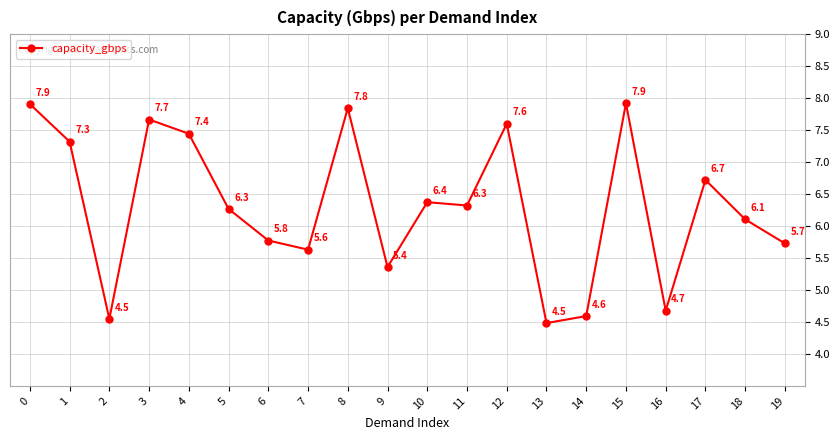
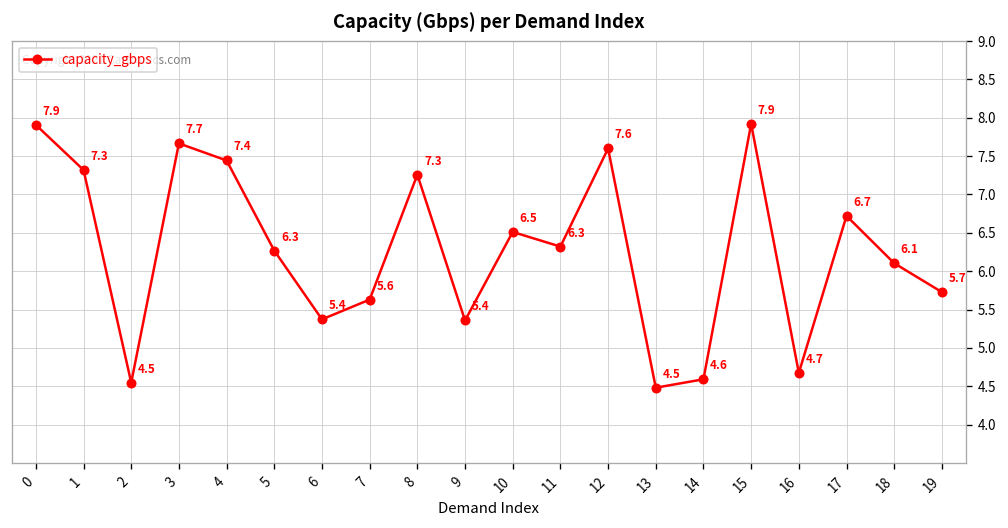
6: 5.8 -> 5.4
8: 7.8 -> 7.3
10: 6.4 -> 6.5
